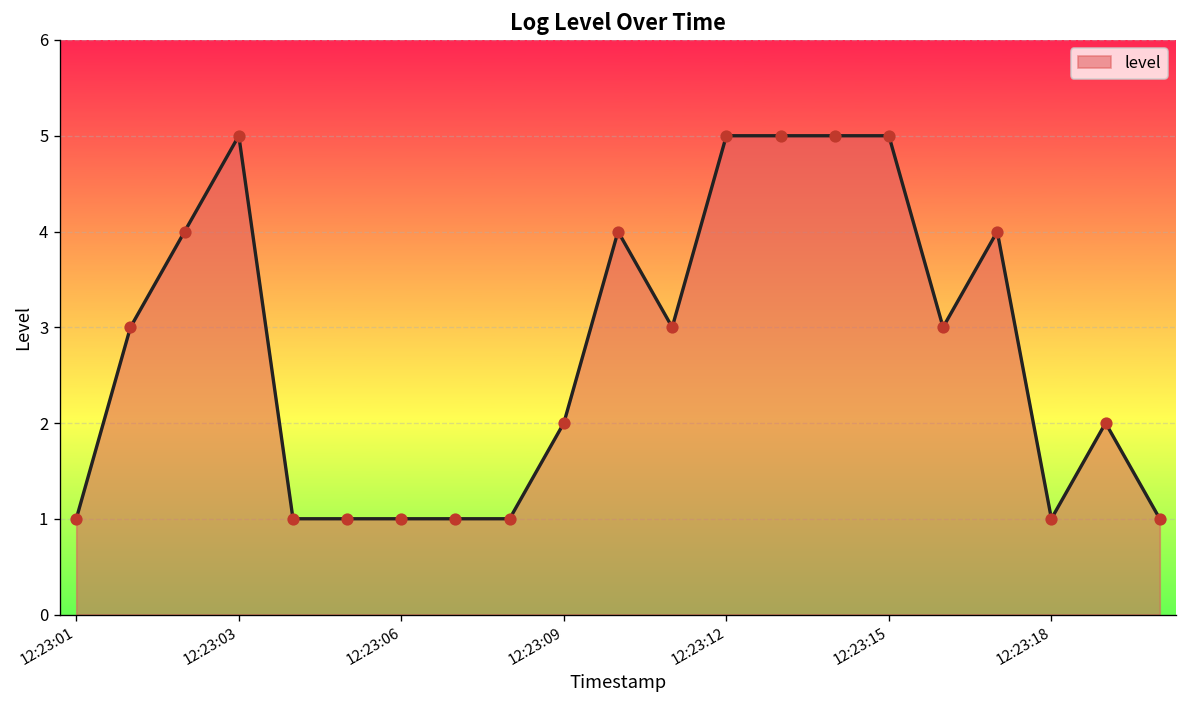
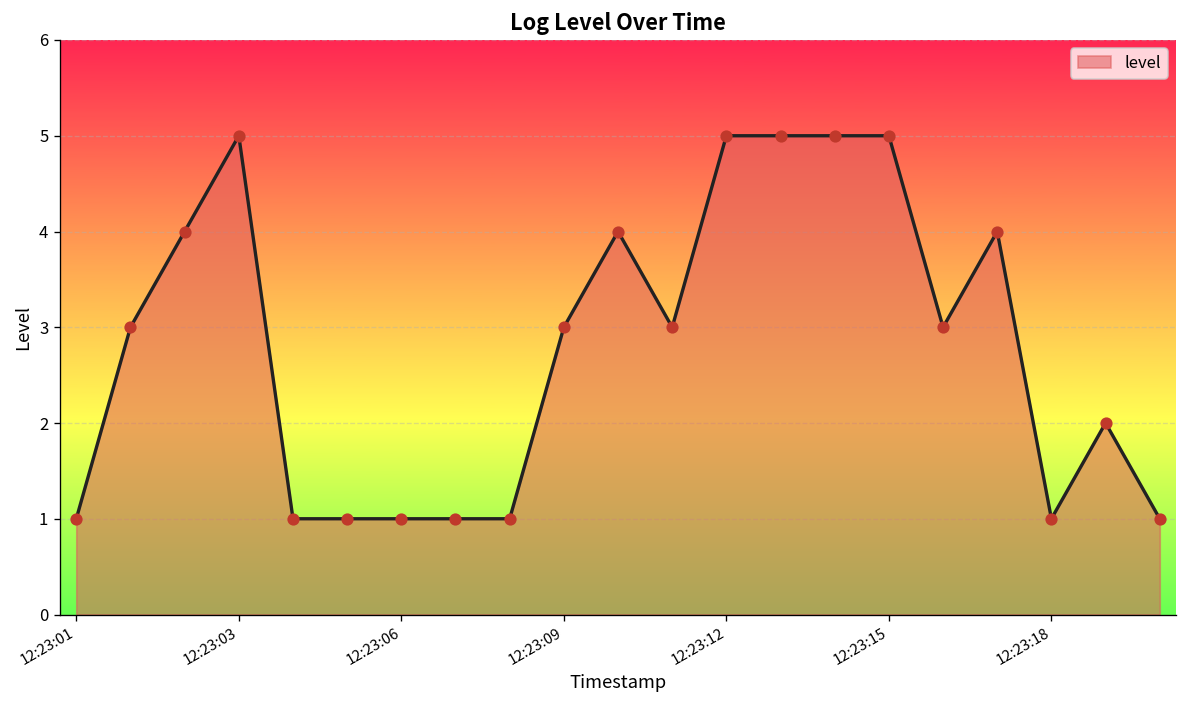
12:23:09: 2 -> 3
